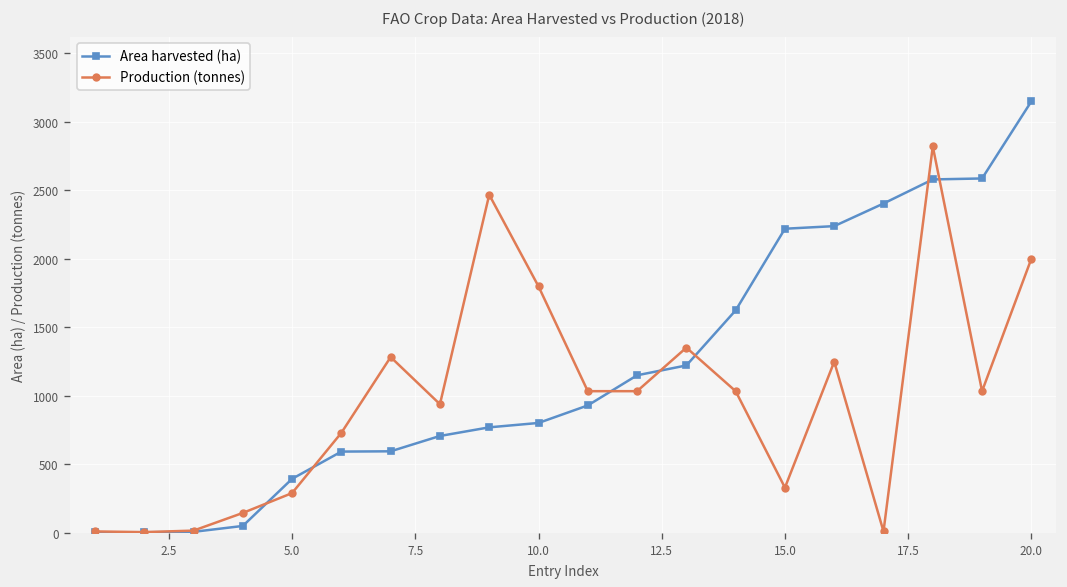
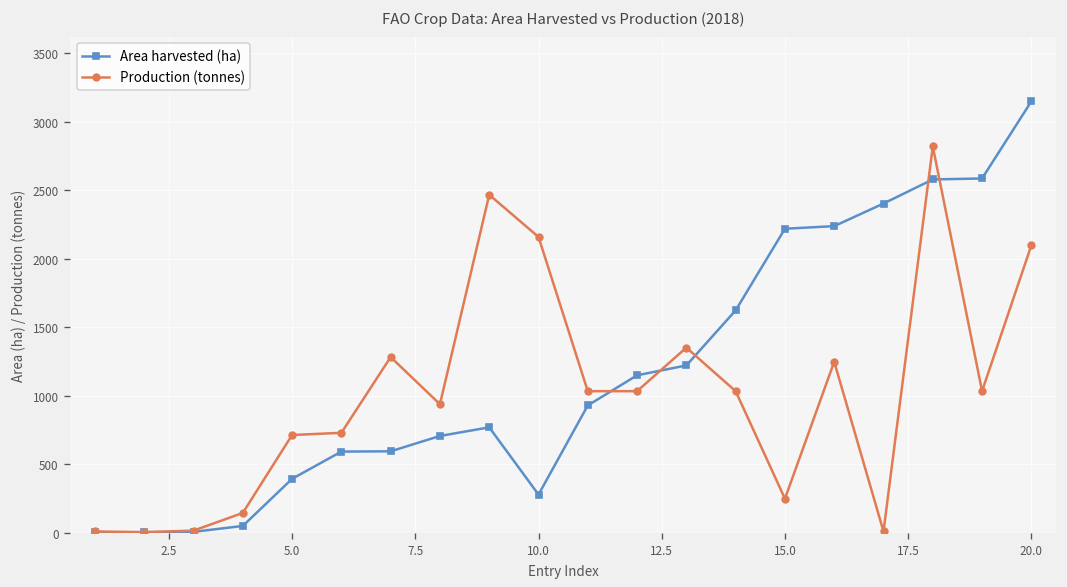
Production (tonnes), 5.0: 290 -> 710
Area harvested (ha), 10.0: 800 -> 280
Production (tonnes), 10.0: 1800 -> 2160
Production (tonnes), 15.0: 330 -> 250
Production (tonnes), 20.0: 2000 -> 2100
